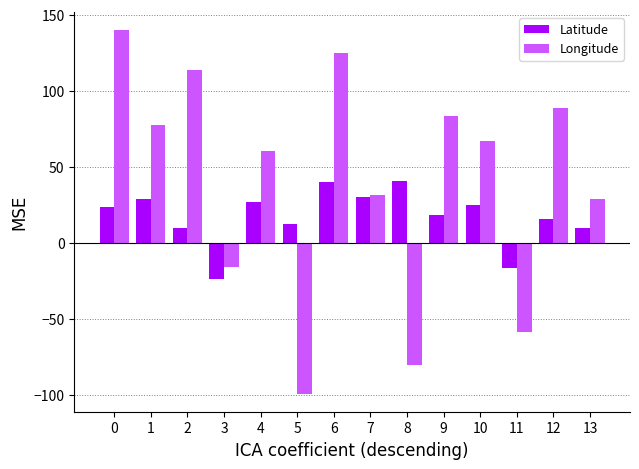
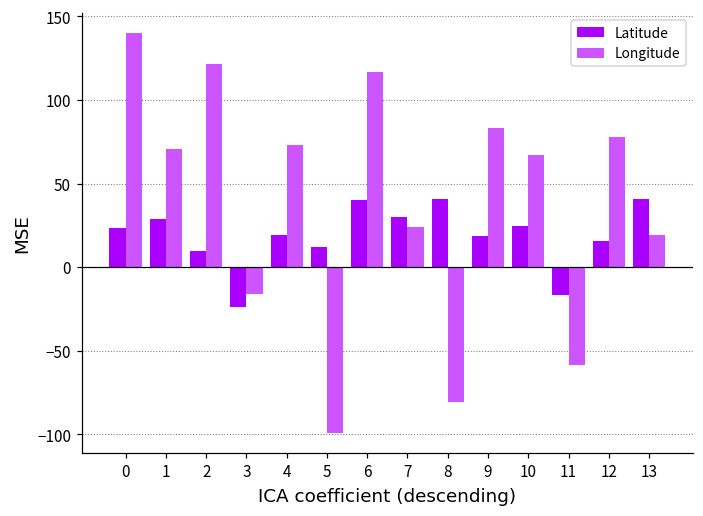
Longitude, 1: 77 -> 71
Longitude, 2: 113 -> 121
Latitude, 4: 27 -> 19
Longitude, 4: 60 -> 73
Longitude, 6: 125 -> 116
Longitude, 7: 31 -> 24
Longitude, 12: 88 -> 78
Latitude, 13: 10 -> 41
Longitude, 13: 29 -> 19
